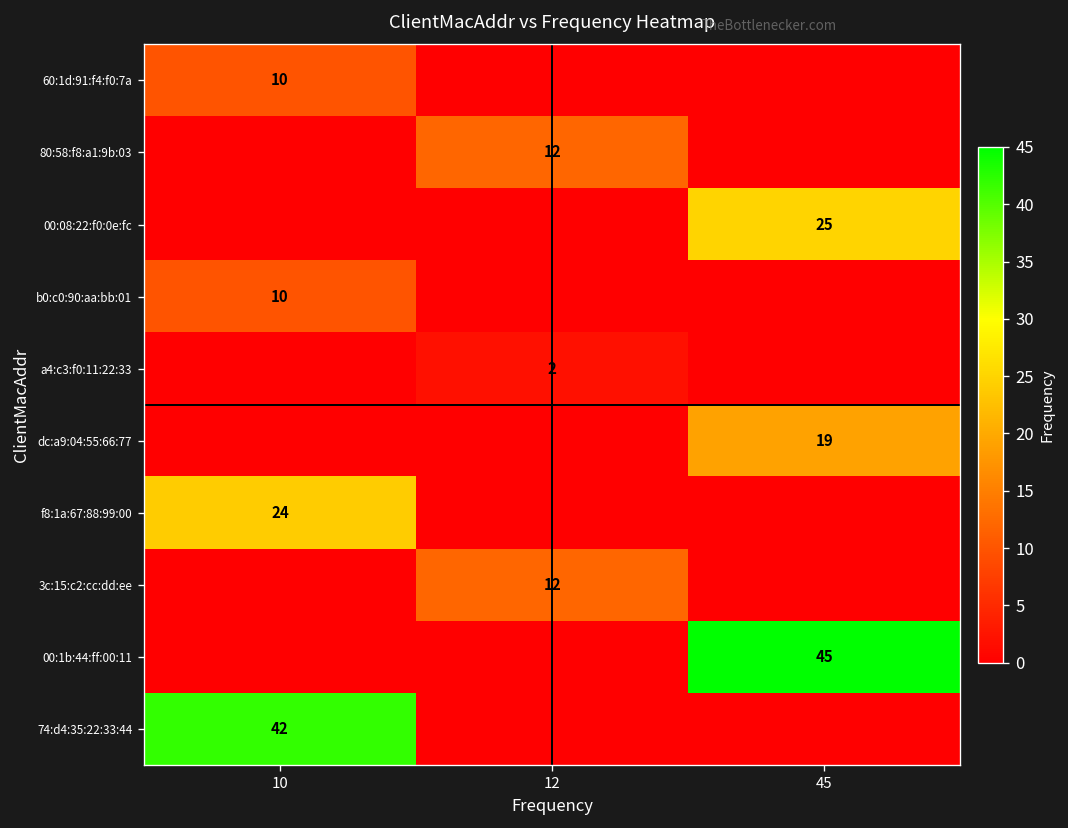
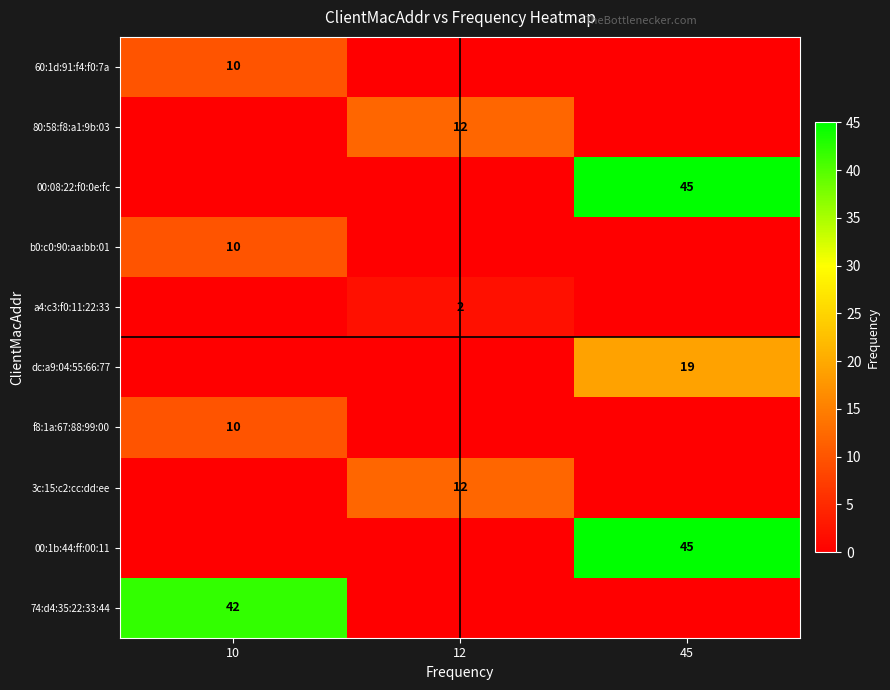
00:08:22:f0:0e:fc, 45: 25 -> 45
f8:1a:67:88:99:00, 10: 24 -> 10
